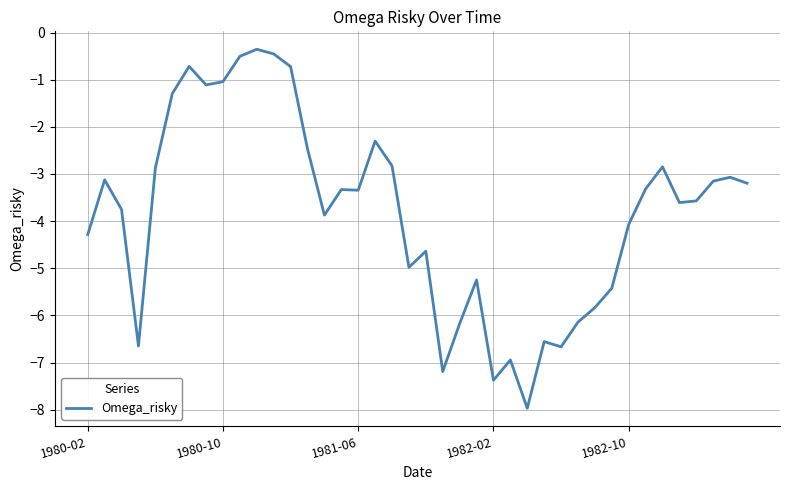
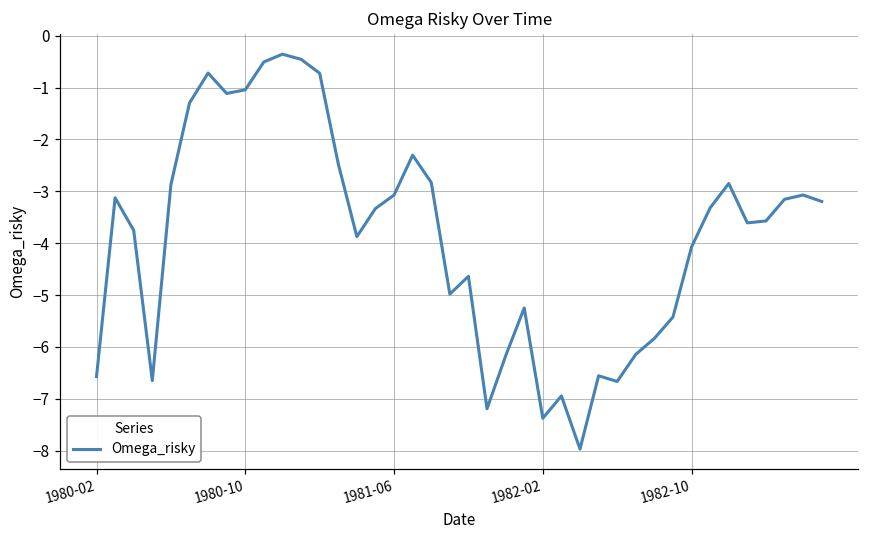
1980-02: -4.3 -> -6.6
1981-06: -3.3 -> -3.1
